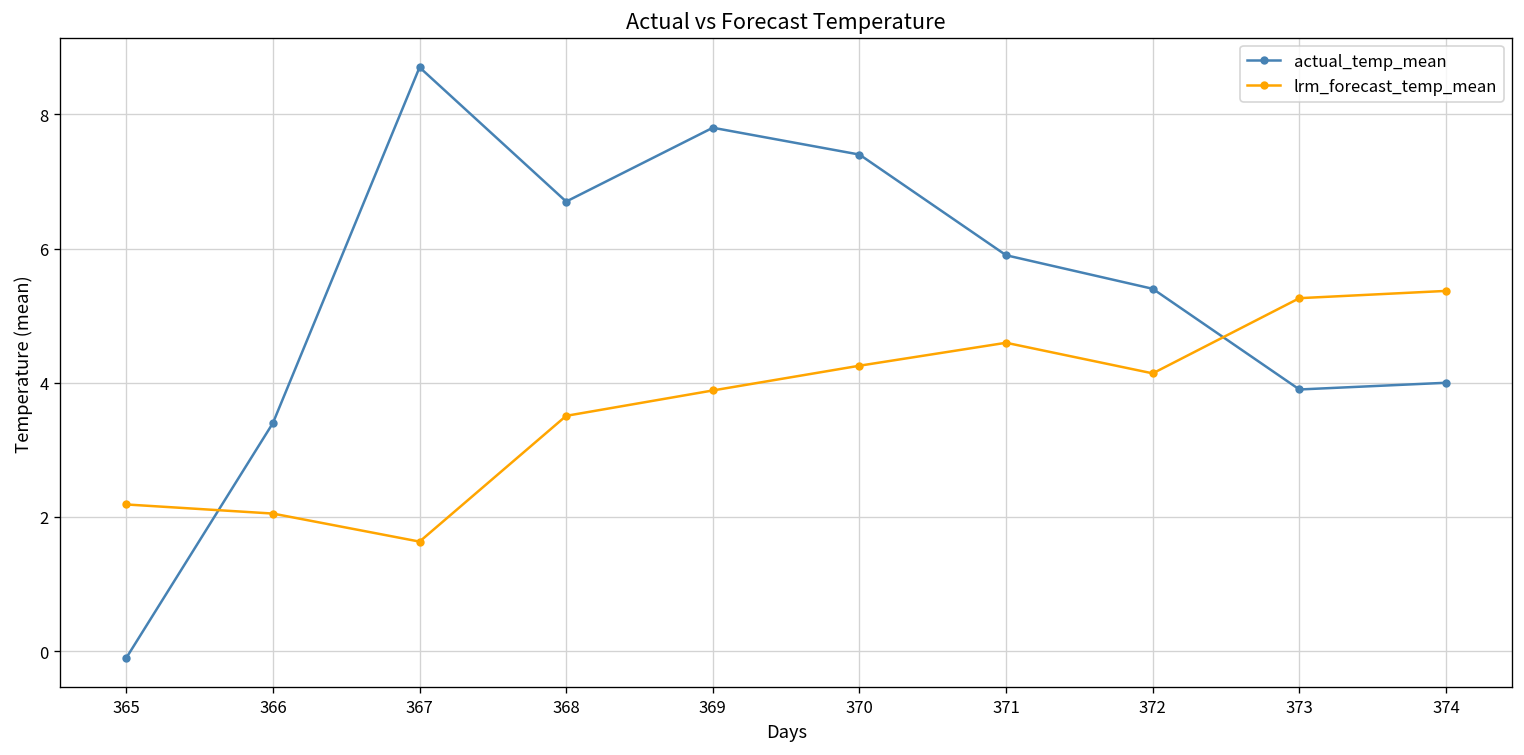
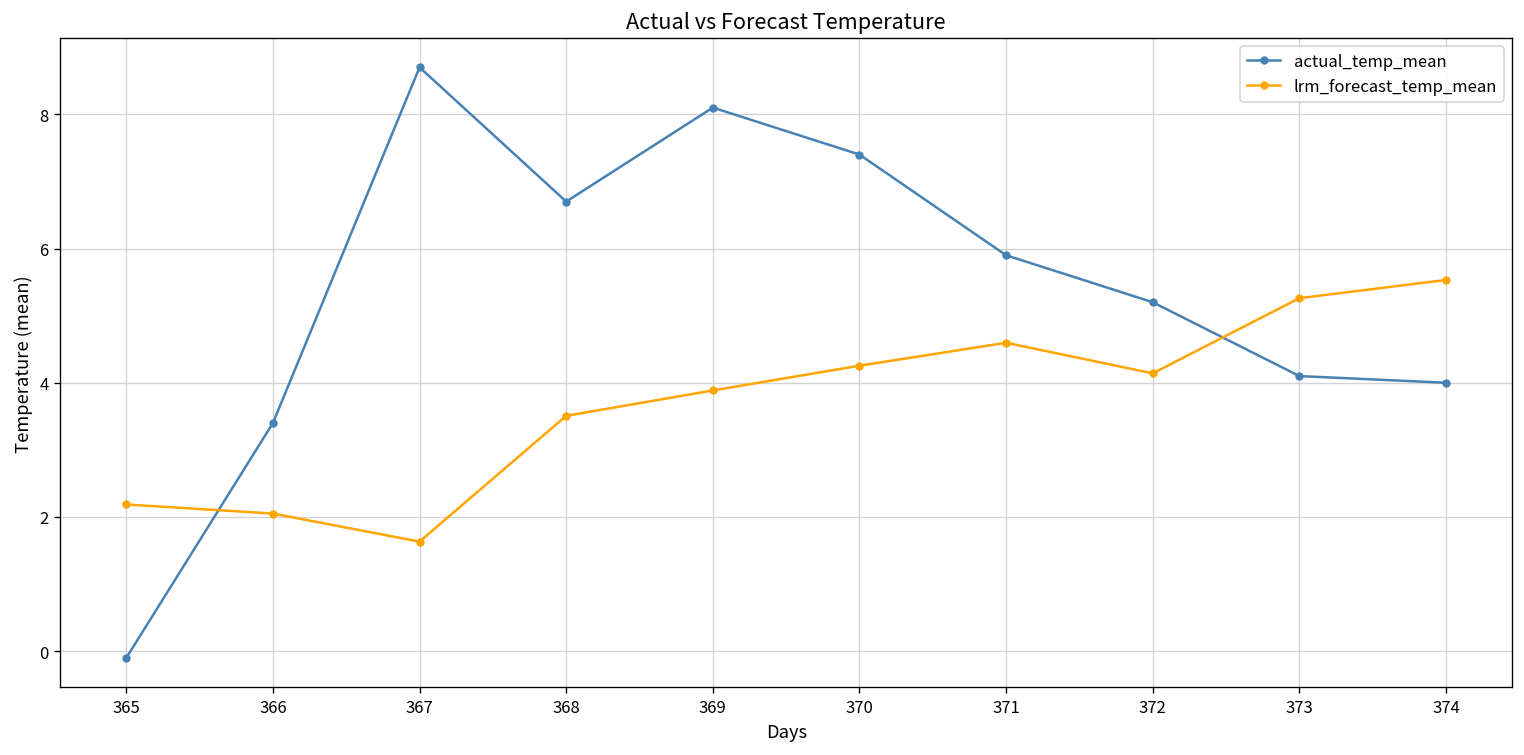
actual_temp_mean, 369: 7.8 -> 8.1
actual_temp_mean, 372: 5.4 -> 5.2
actual_temp_mean, 373: 3.9 -> 4.1
lrm_forecast_temp_mean, 374: 5.4 -> 5.5
